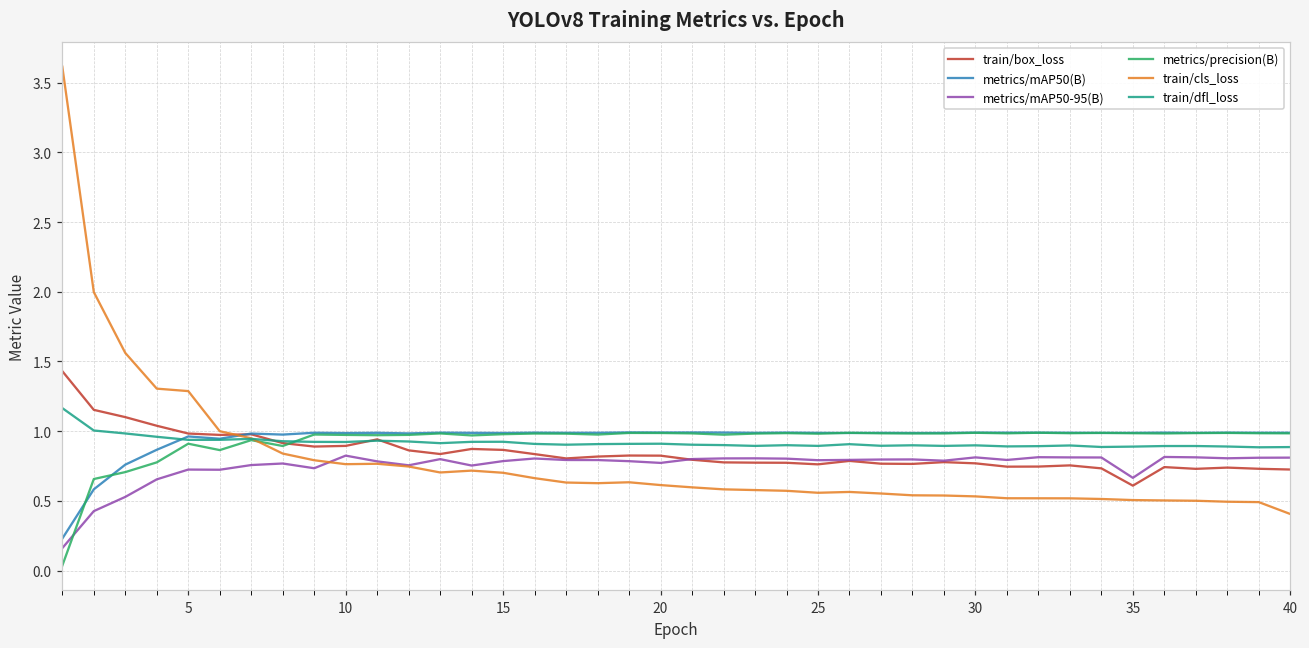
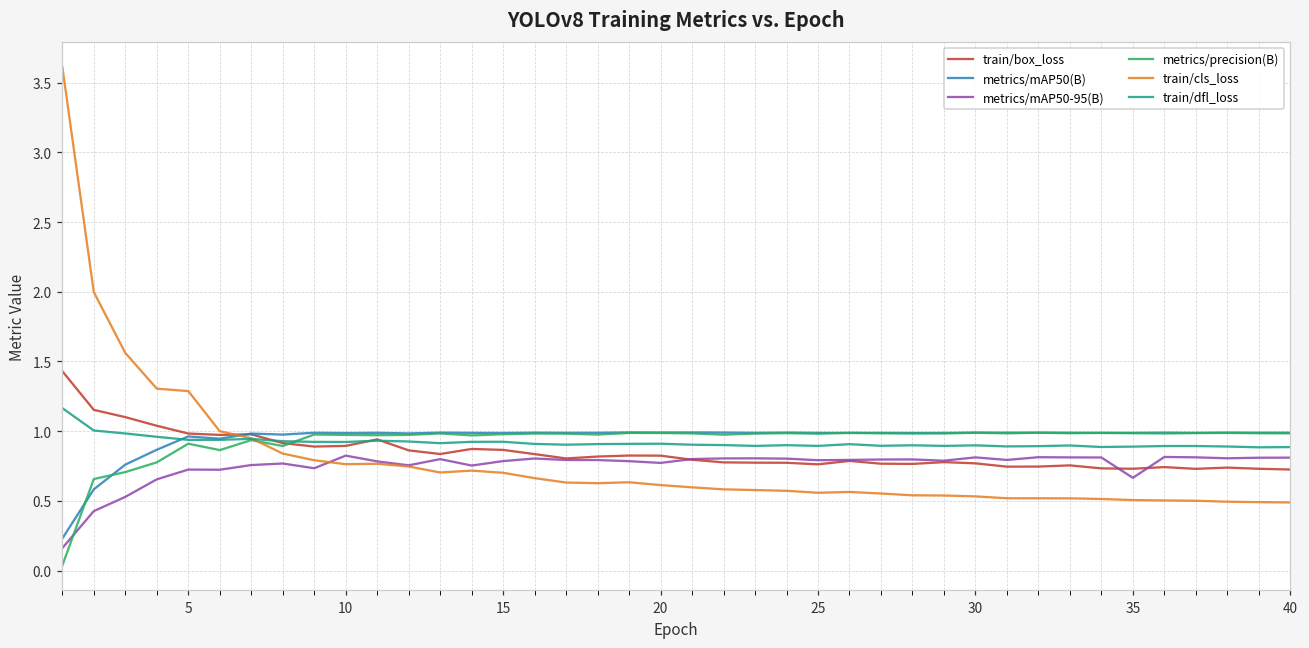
train/box_loss, 35: 0.61 -> 0.73
train/cls_loss, 40: 0.41 -> 0.49
